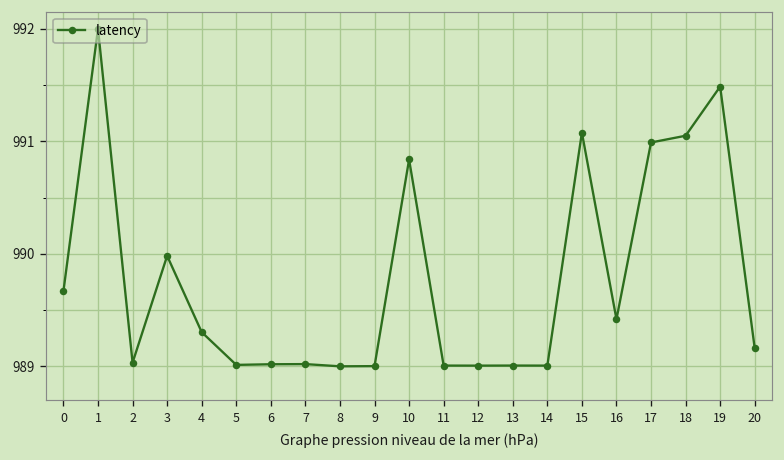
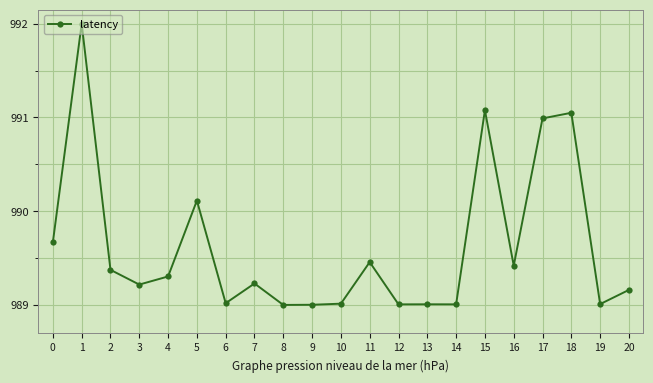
2: 989.0 -> 989.4
3: 990.0 -> 989.2
5: 989.0 -> 990.1
7: 989.0 -> 989.2
10: 990.8 -> 989.0
11: 989.0 -> 989.5
19: 991.5 -> 989.0
